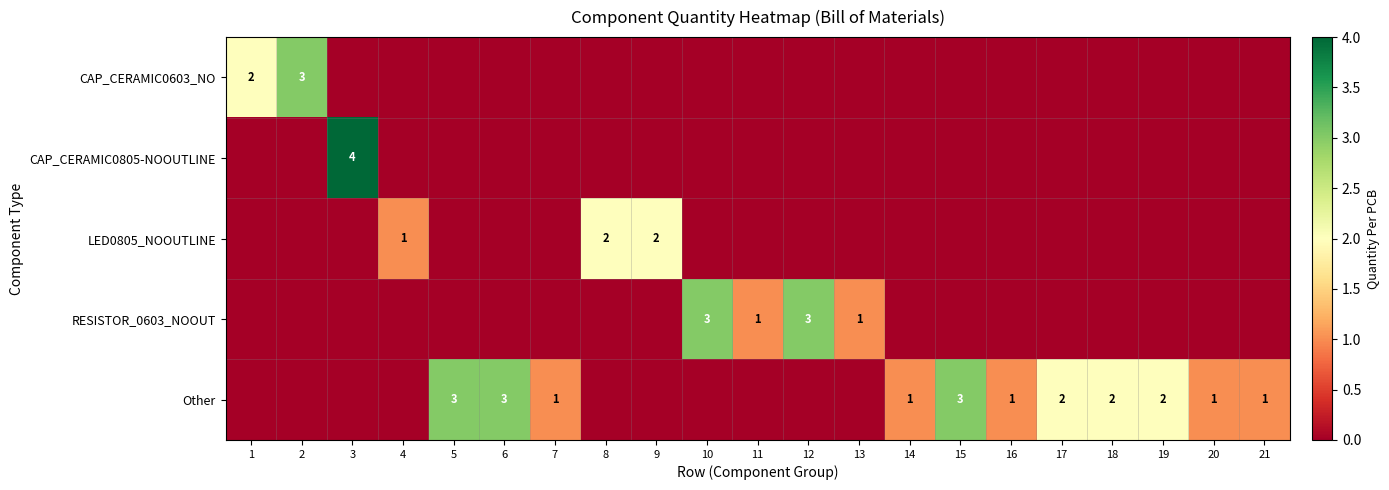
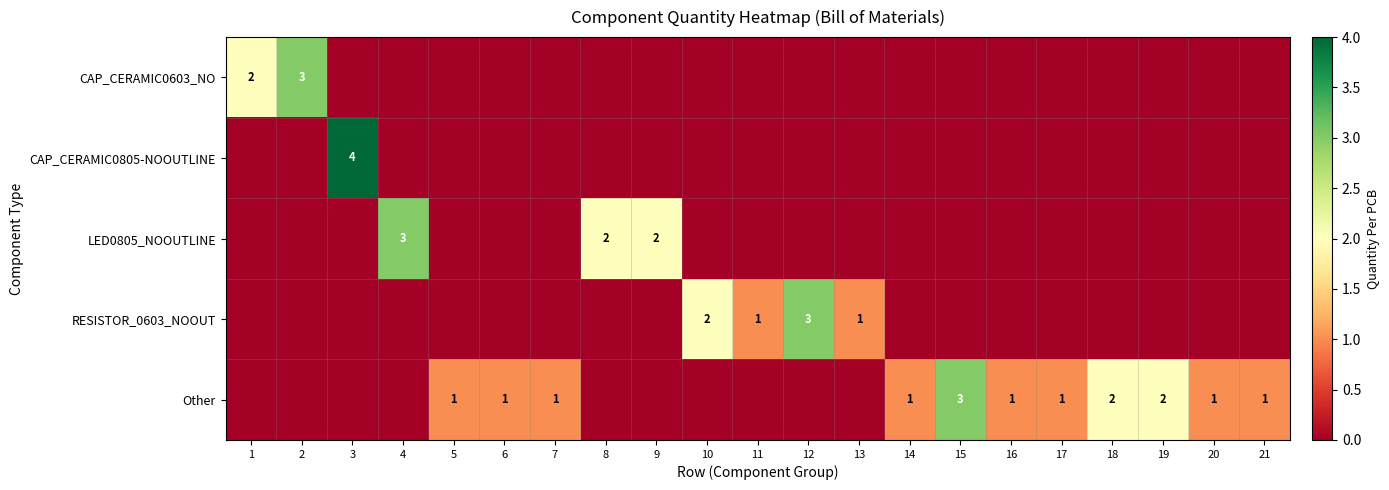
LED0805_NOOUTLINE, 4: 1 -> 3
RESISTOR_0603_NOOUT, 10: 3 -> 2
Other, 5: 3 -> 1
Other, 6: 3 -> 1
Other, 17: 2 -> 1
